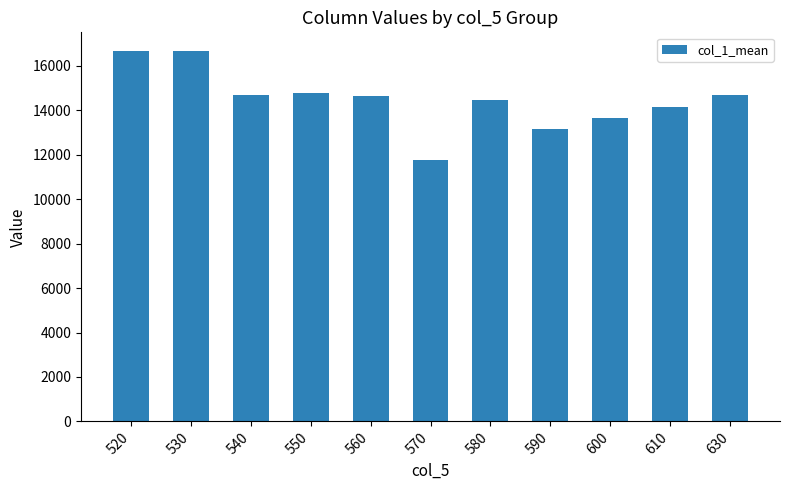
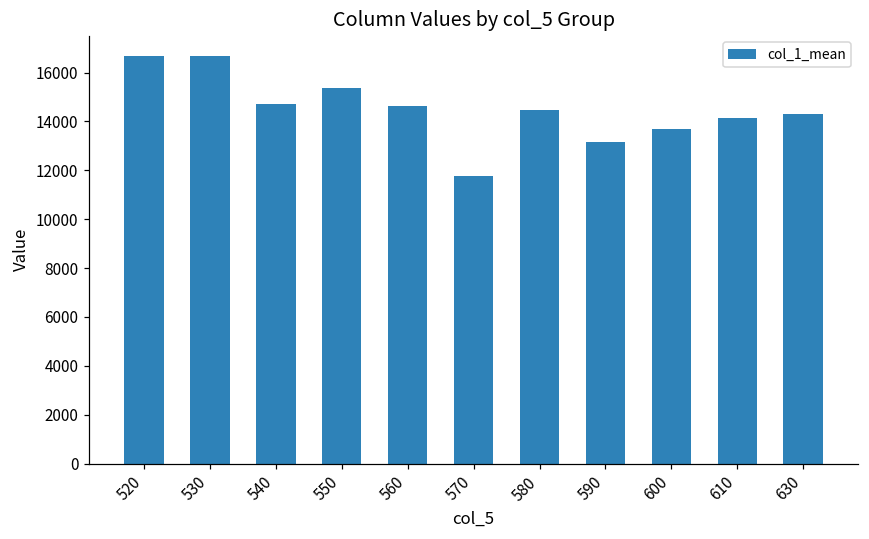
550: 14800 -> 15400
630: 14700 -> 14300
